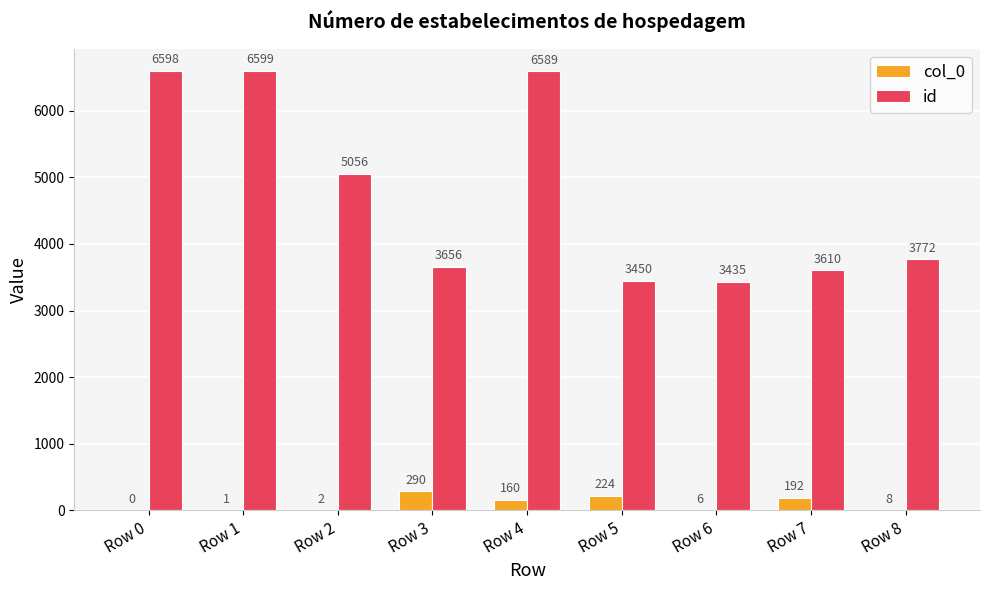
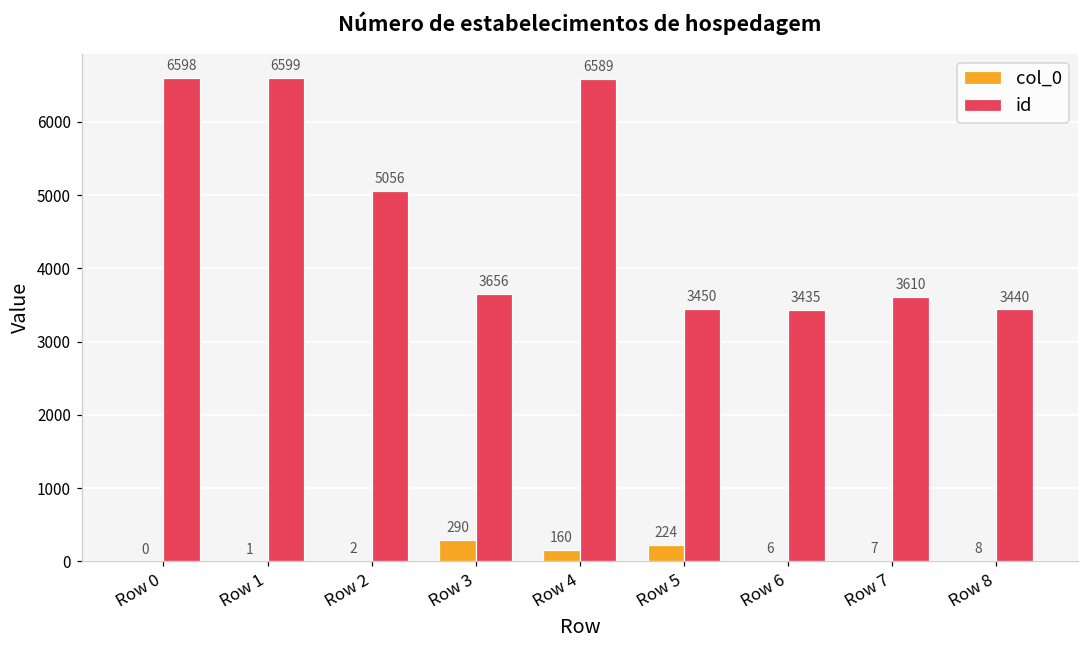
col_0, Row 7: 192 -> 7
id, Row 8: 3772 -> 3440
